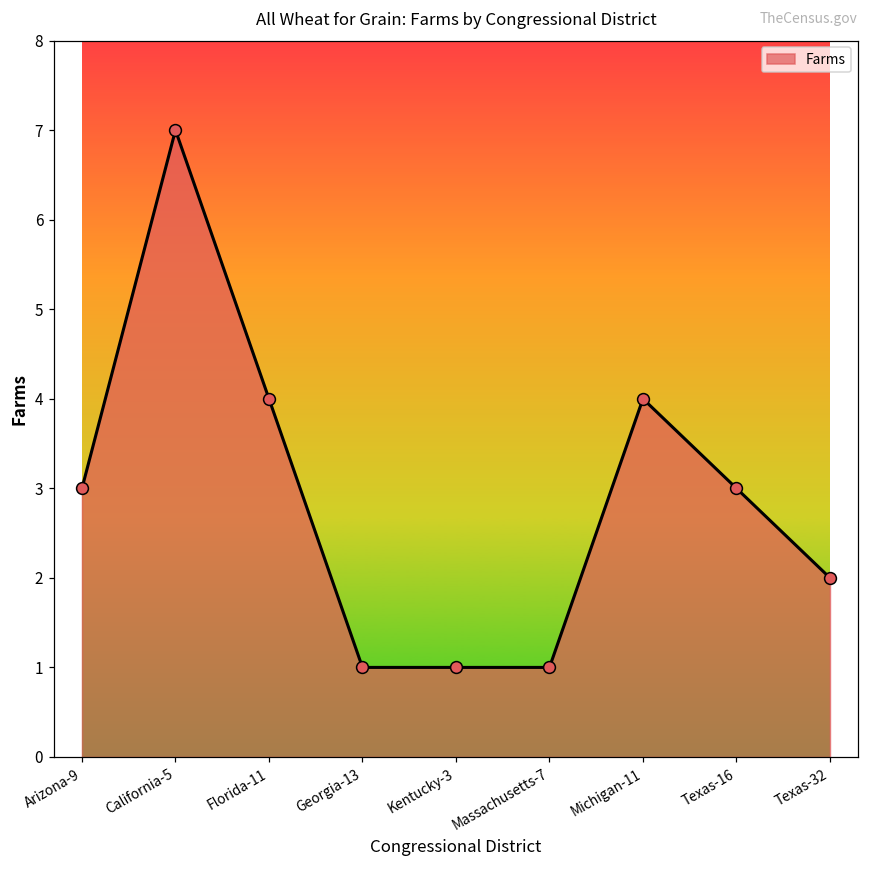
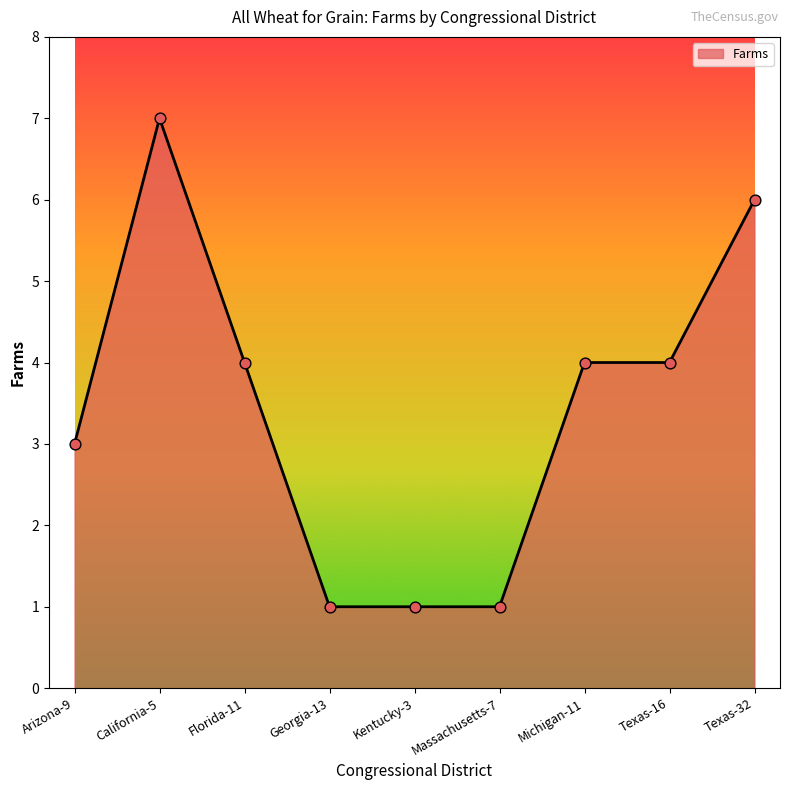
Texas-16: 3 -> 4
Texas-32: 2 -> 6
